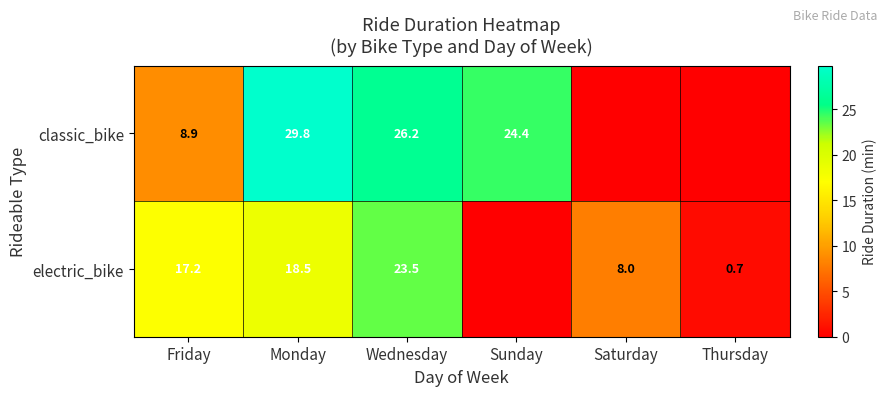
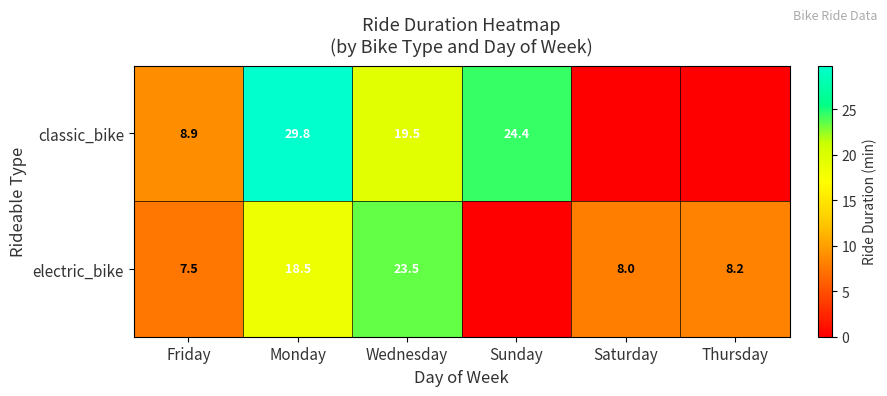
classic_bike, Wednesday: 26.2 -> 19.5
electric_bike, Friday: 17.2 -> 7.5
electric_bike, Thursday: 0.7 -> 8.2
